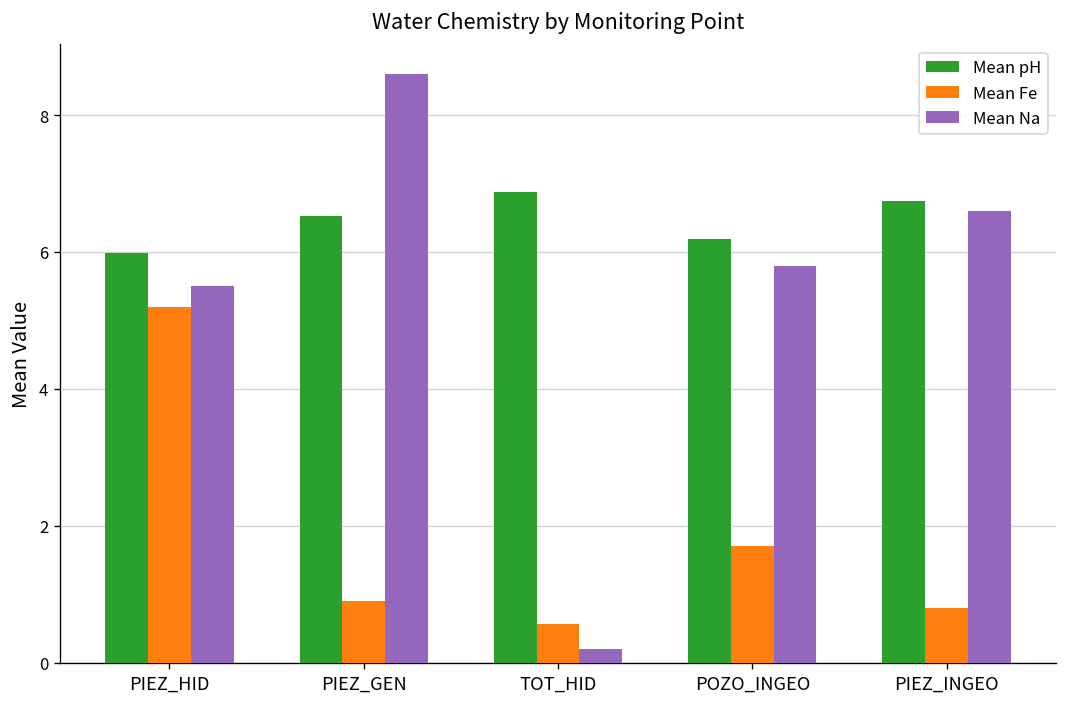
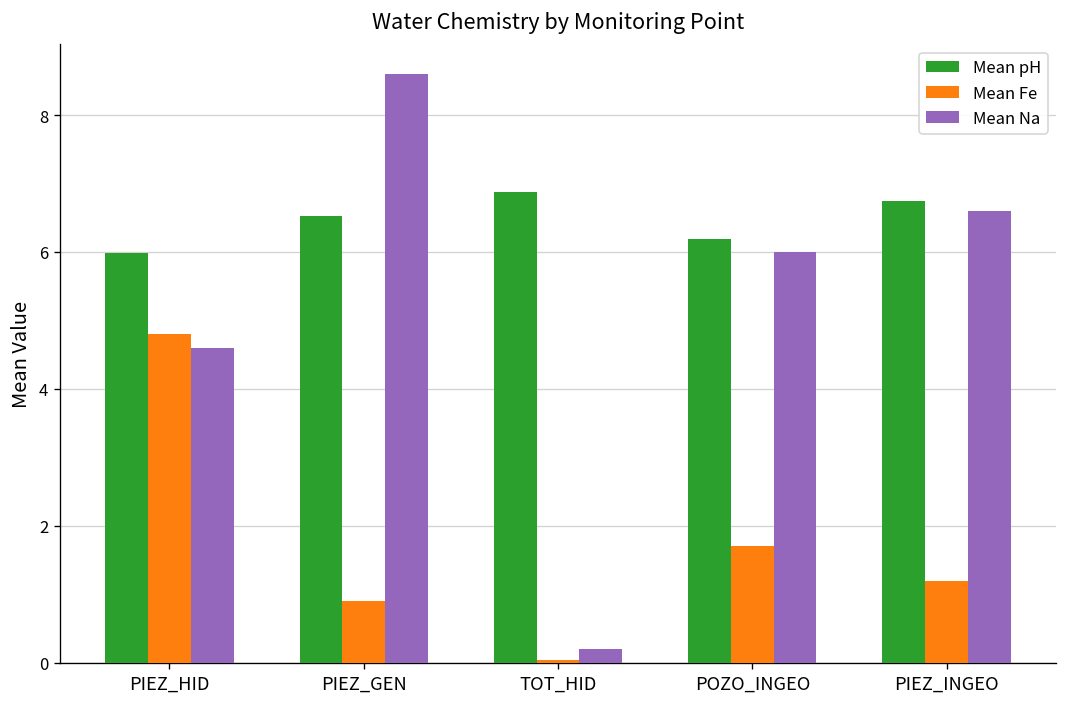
Mean Fe, PIEZ_HID: 5.2 -> 4.8
Mean Na, PIEZ_HID: 5.5 -> 4.6
Mean Fe, TOT_HID: 0.6 -> 0.1
Mean Na, POZO_INGEO: 5.8 -> 6.0
Mean Fe, PIEZ_INGEO: 0.8 -> 1.2
